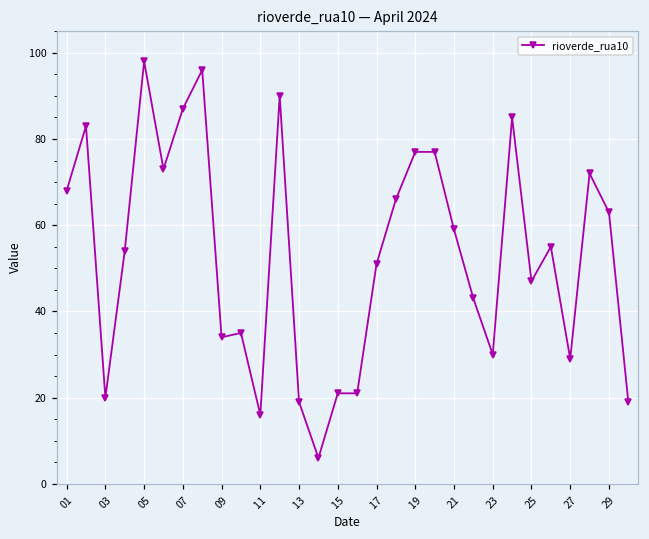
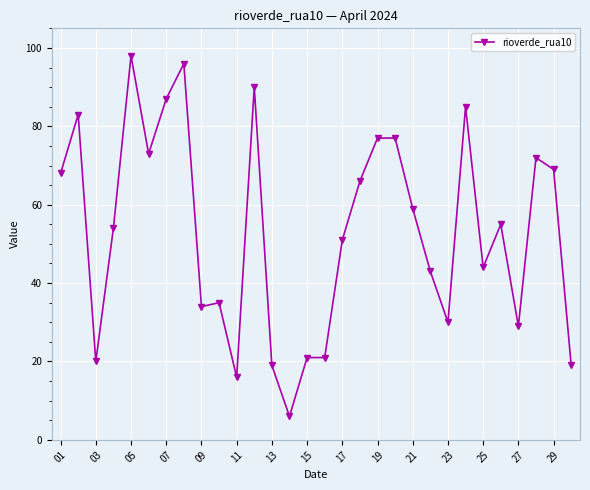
25: 47 -> 44
29: 63 -> 69
